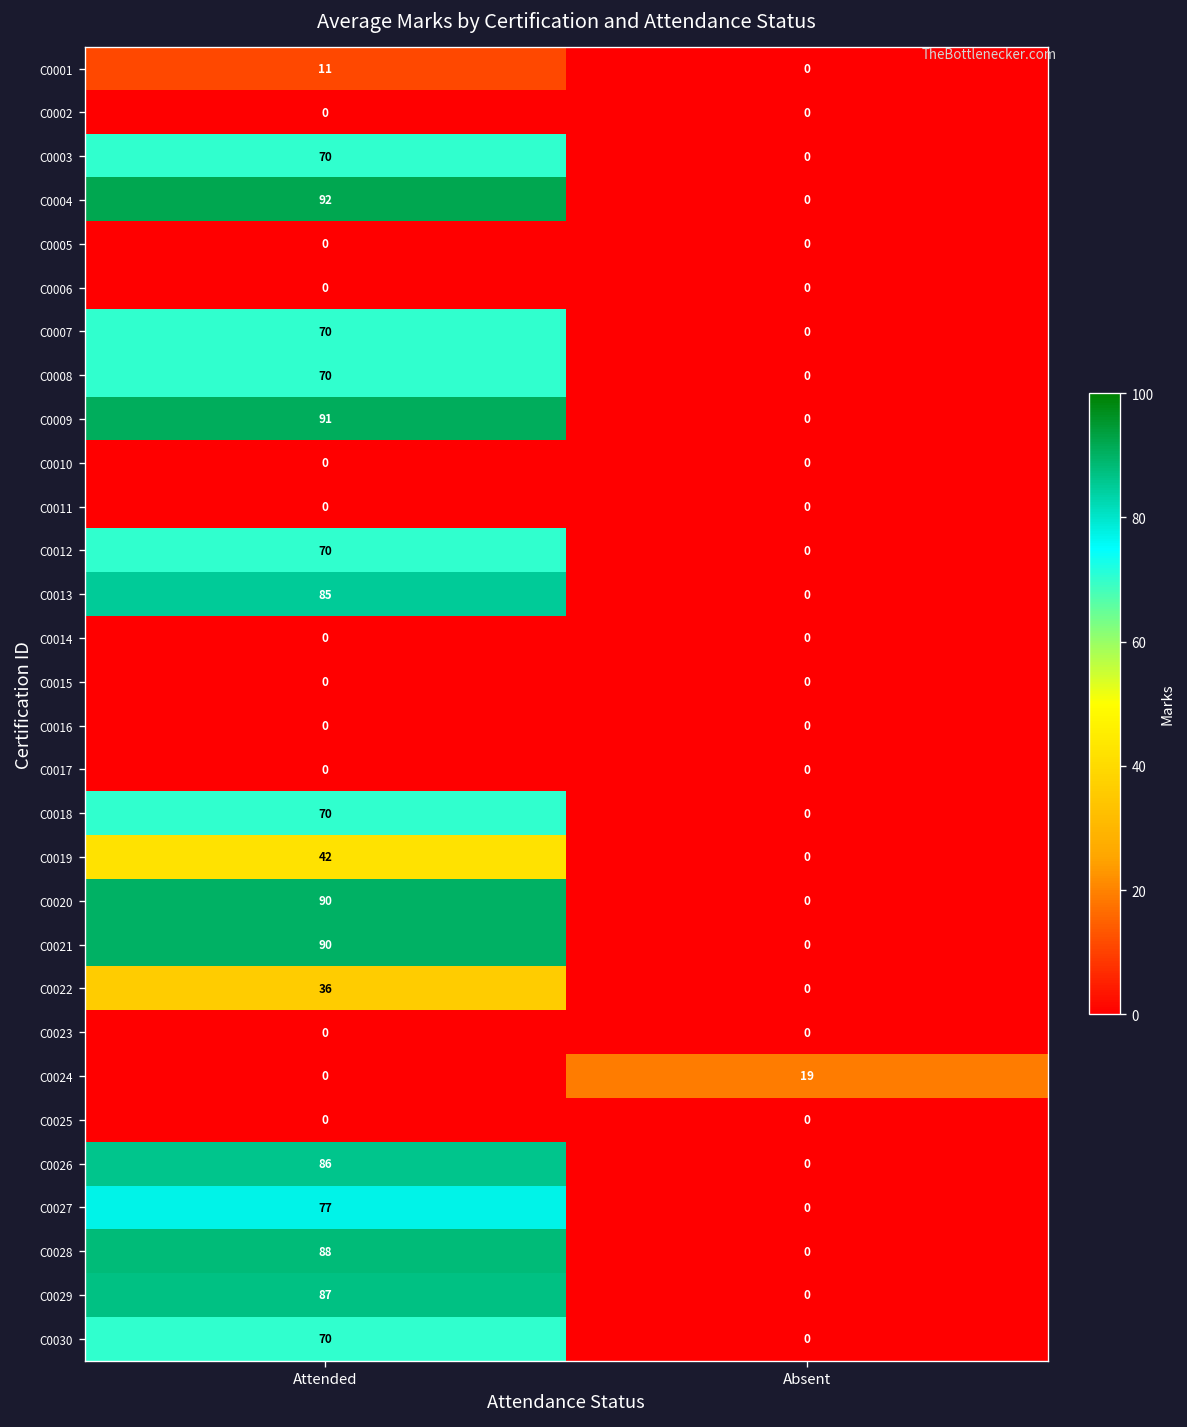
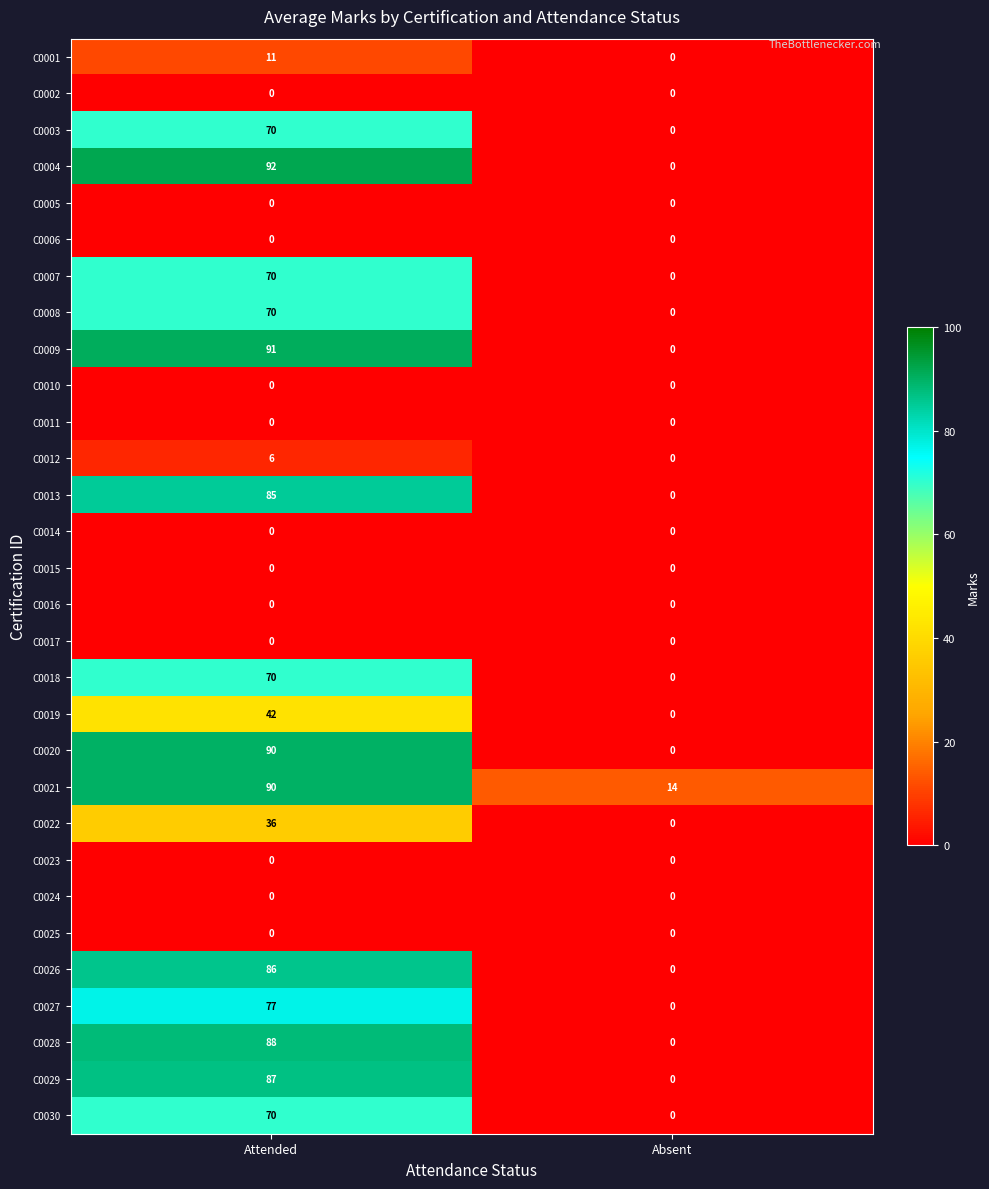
C0012, Attended: 70 -> 6
C0021, Absent: 0 -> 14
C0024, Absent: 19 -> 0
